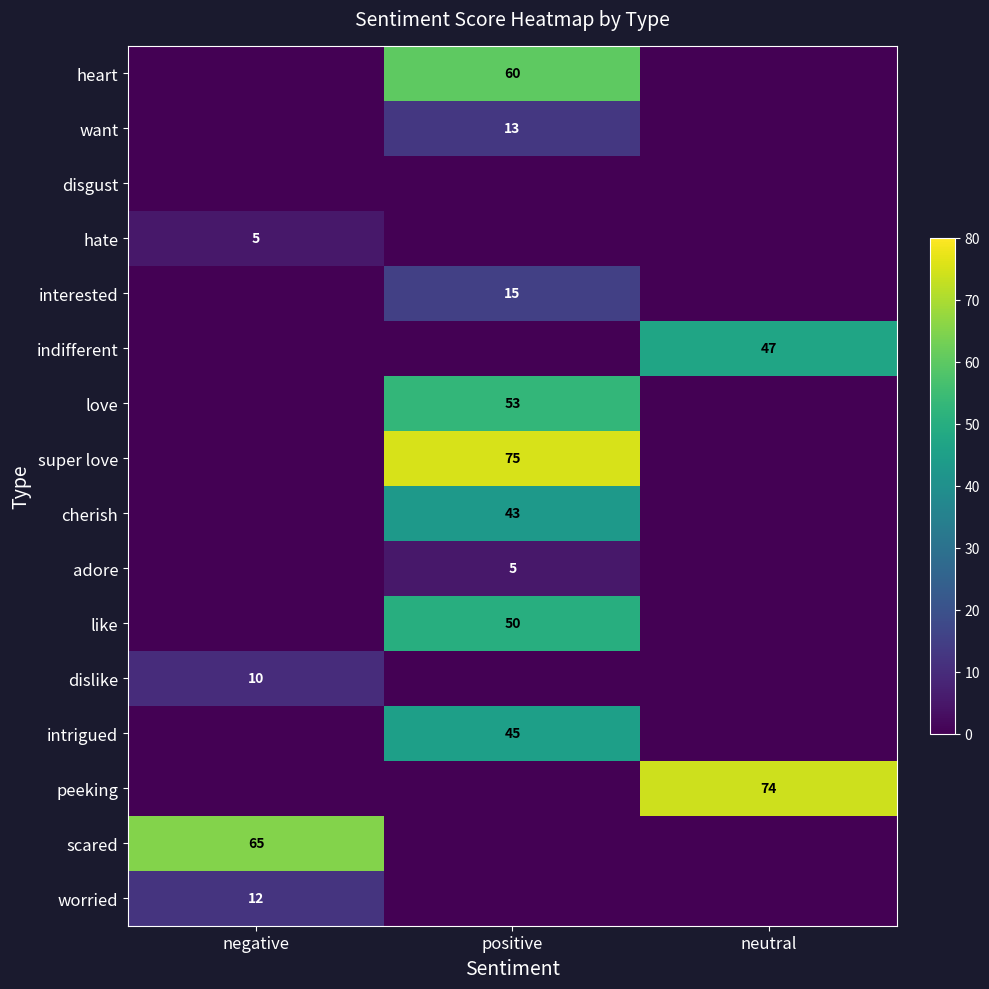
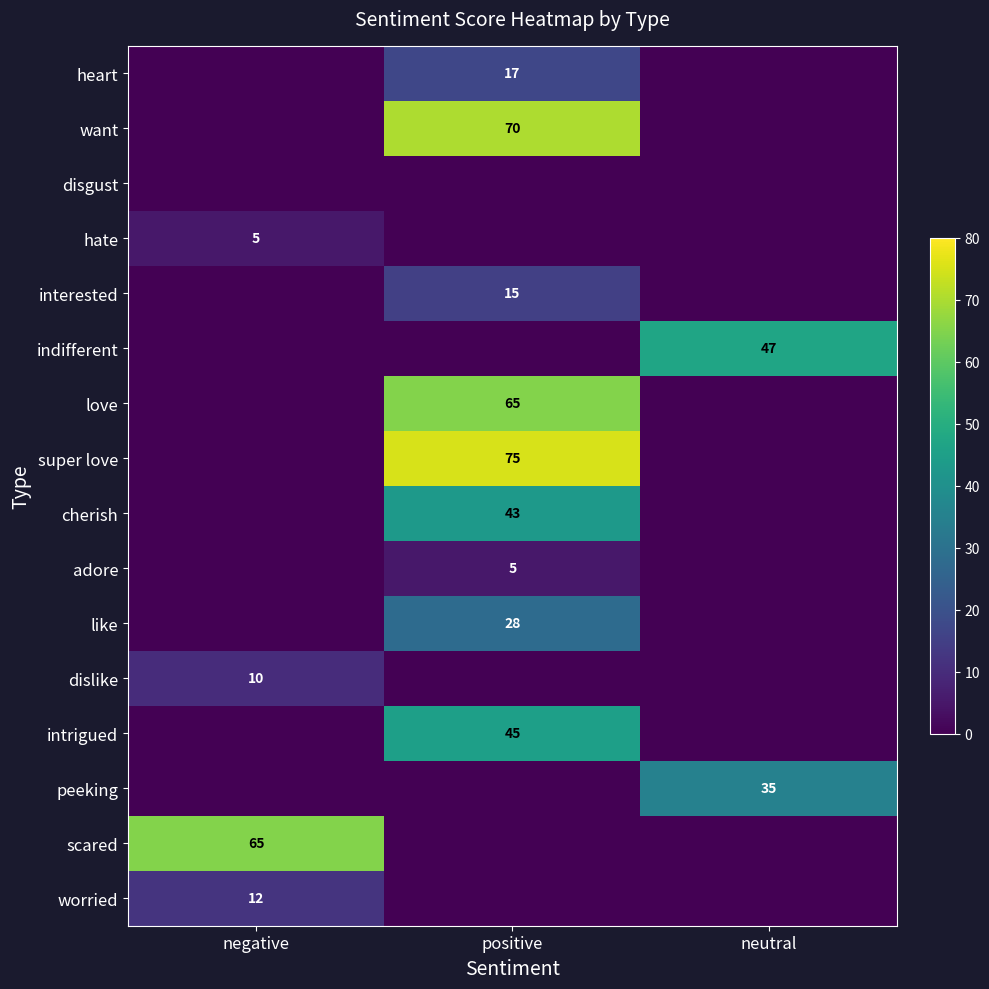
heart, positive: 60 -> 17
want, positive: 13 -> 70
love, positive: 53 -> 65
like, positive: 50 -> 28
peeking, neutral: 74 -> 35
